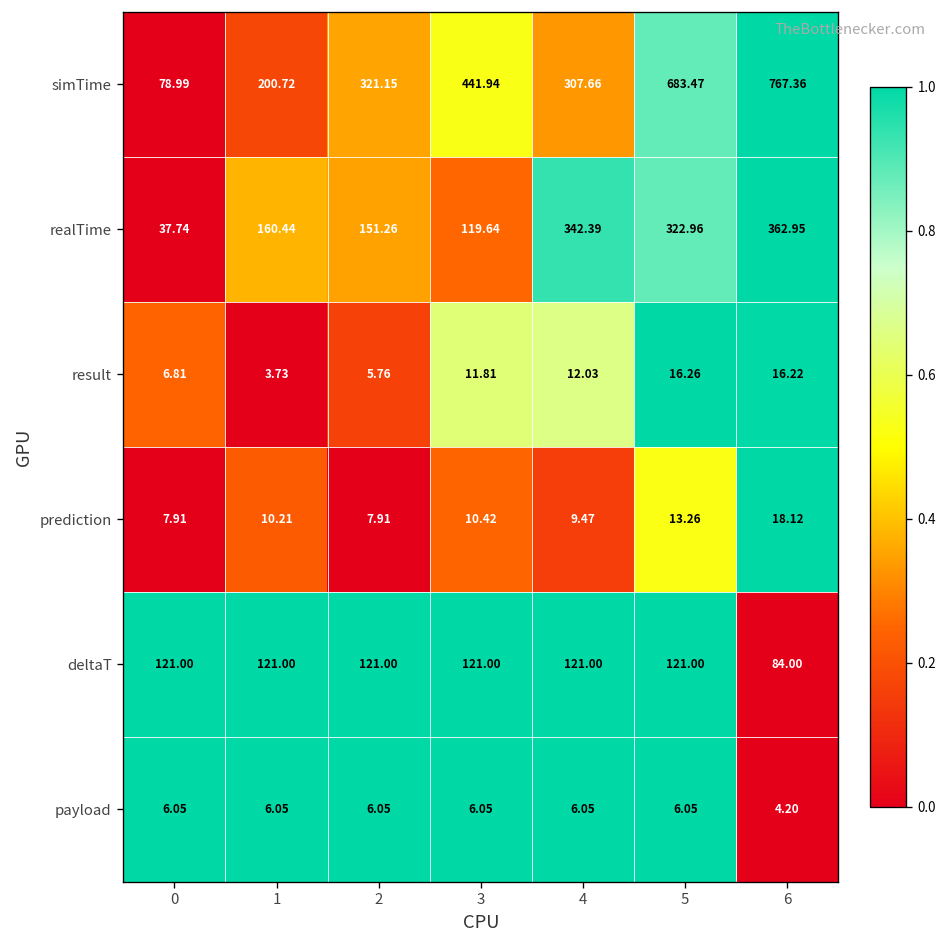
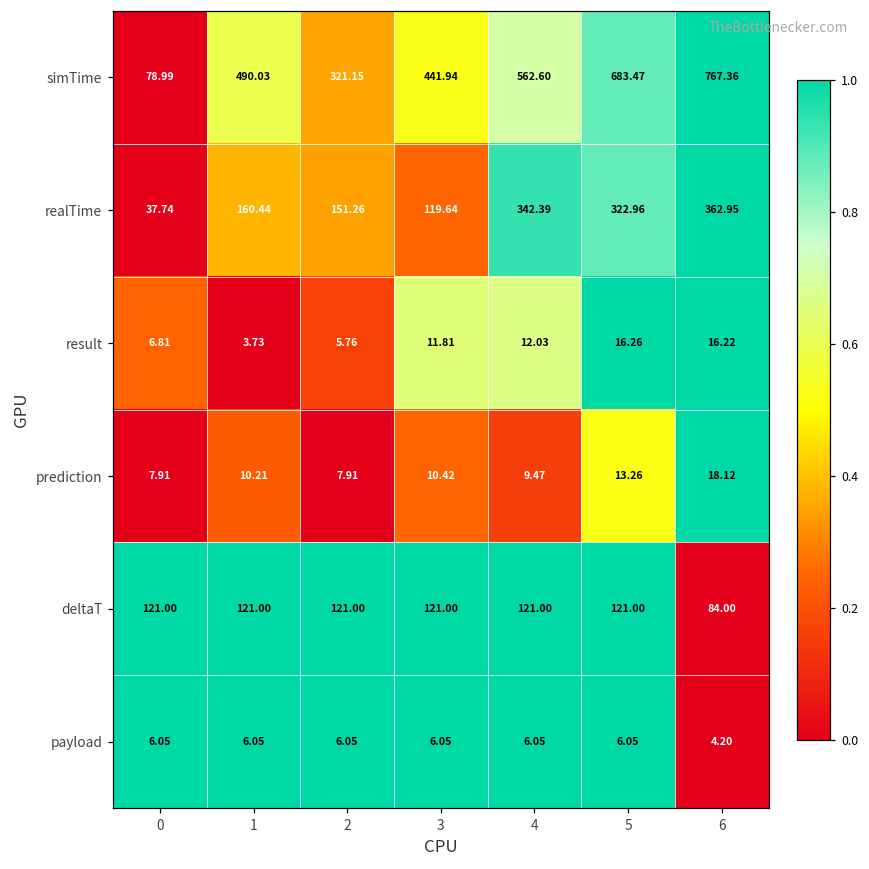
simTime, 1: 200.72 -> 490.03
simTime, 4: 307.66 -> 562.60
